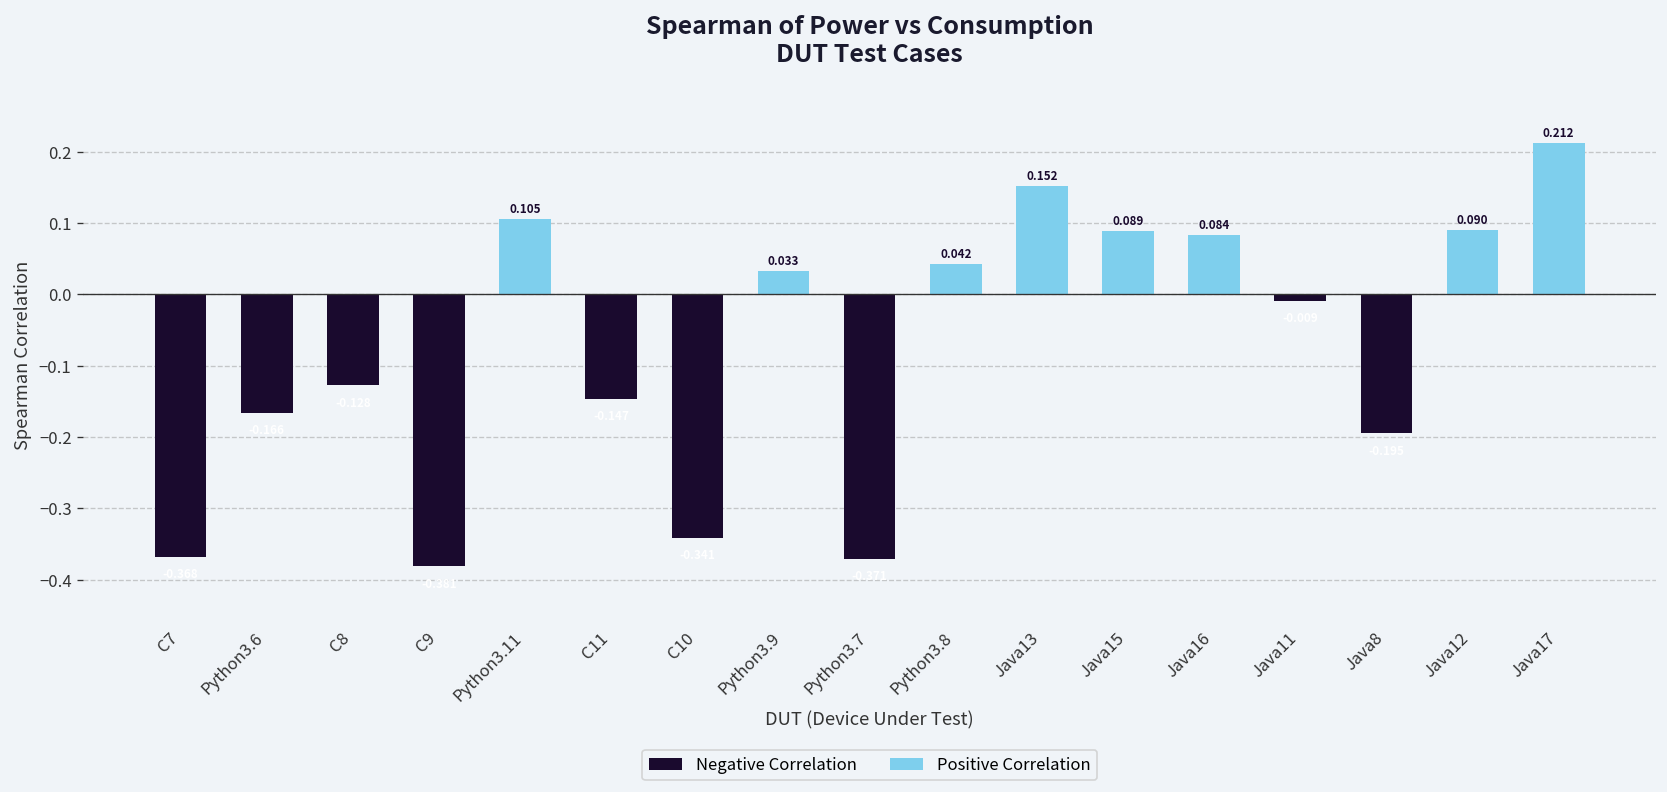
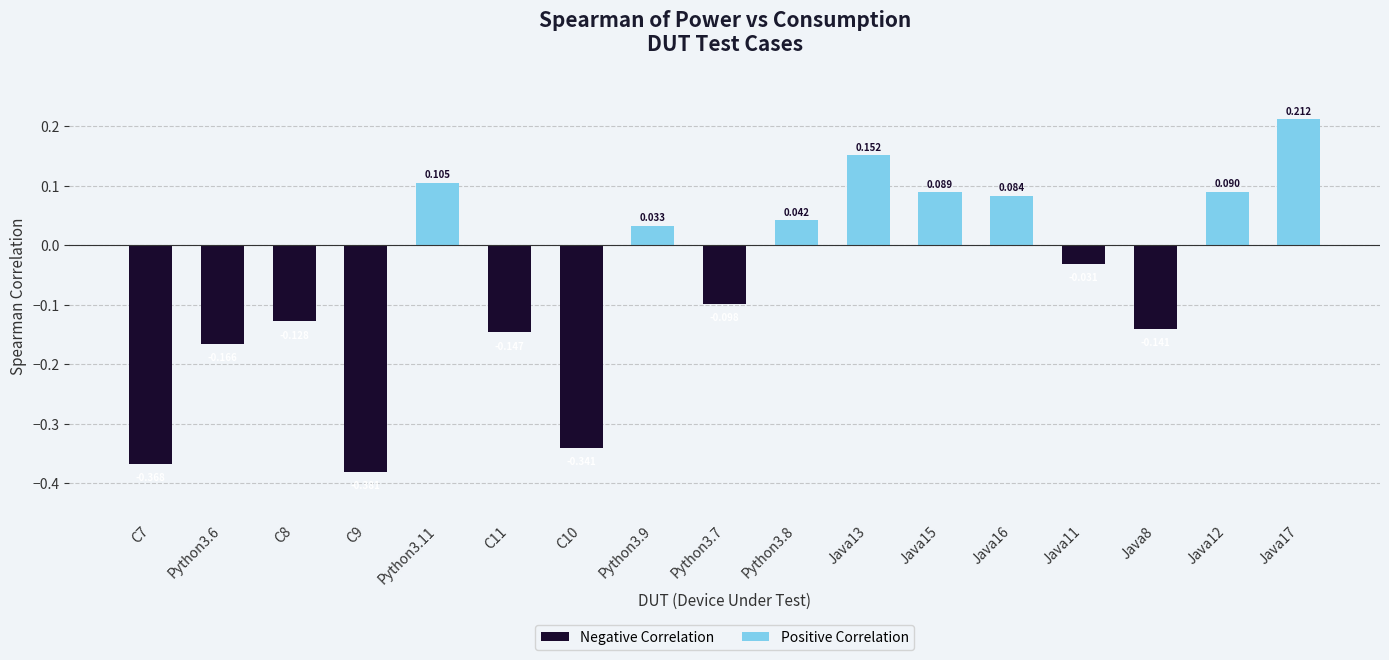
Negative Correlation, Python3.7: -0.37 -> -0.10
Negative Correlation, Java11: -0.01 -> -0.03
Negative Correlation, Java8: -0.19 -> -0.14
